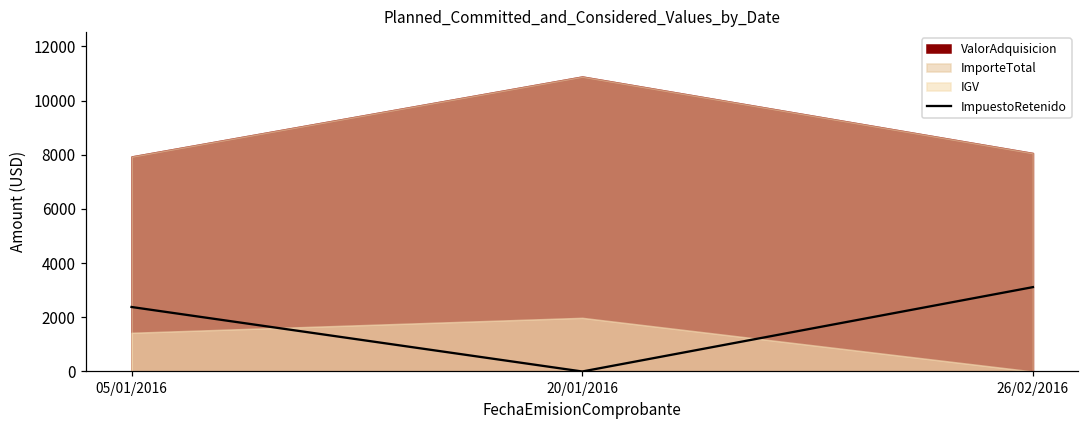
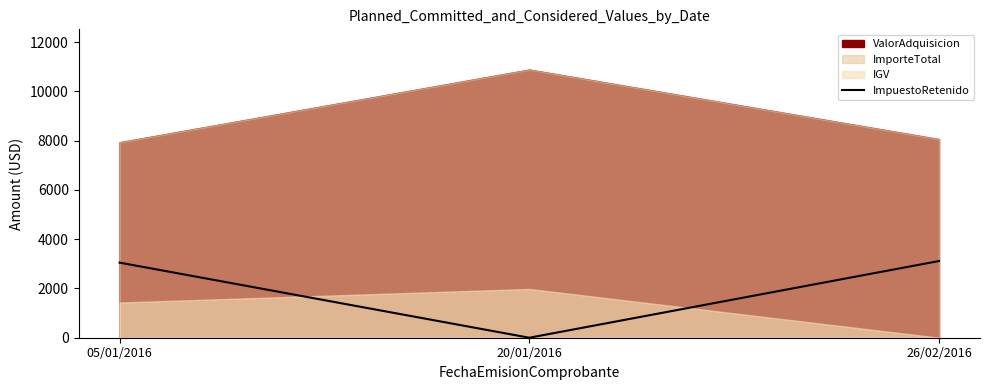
ImpuestoRetenido, 05/01/2016: 2400 -> 3000
